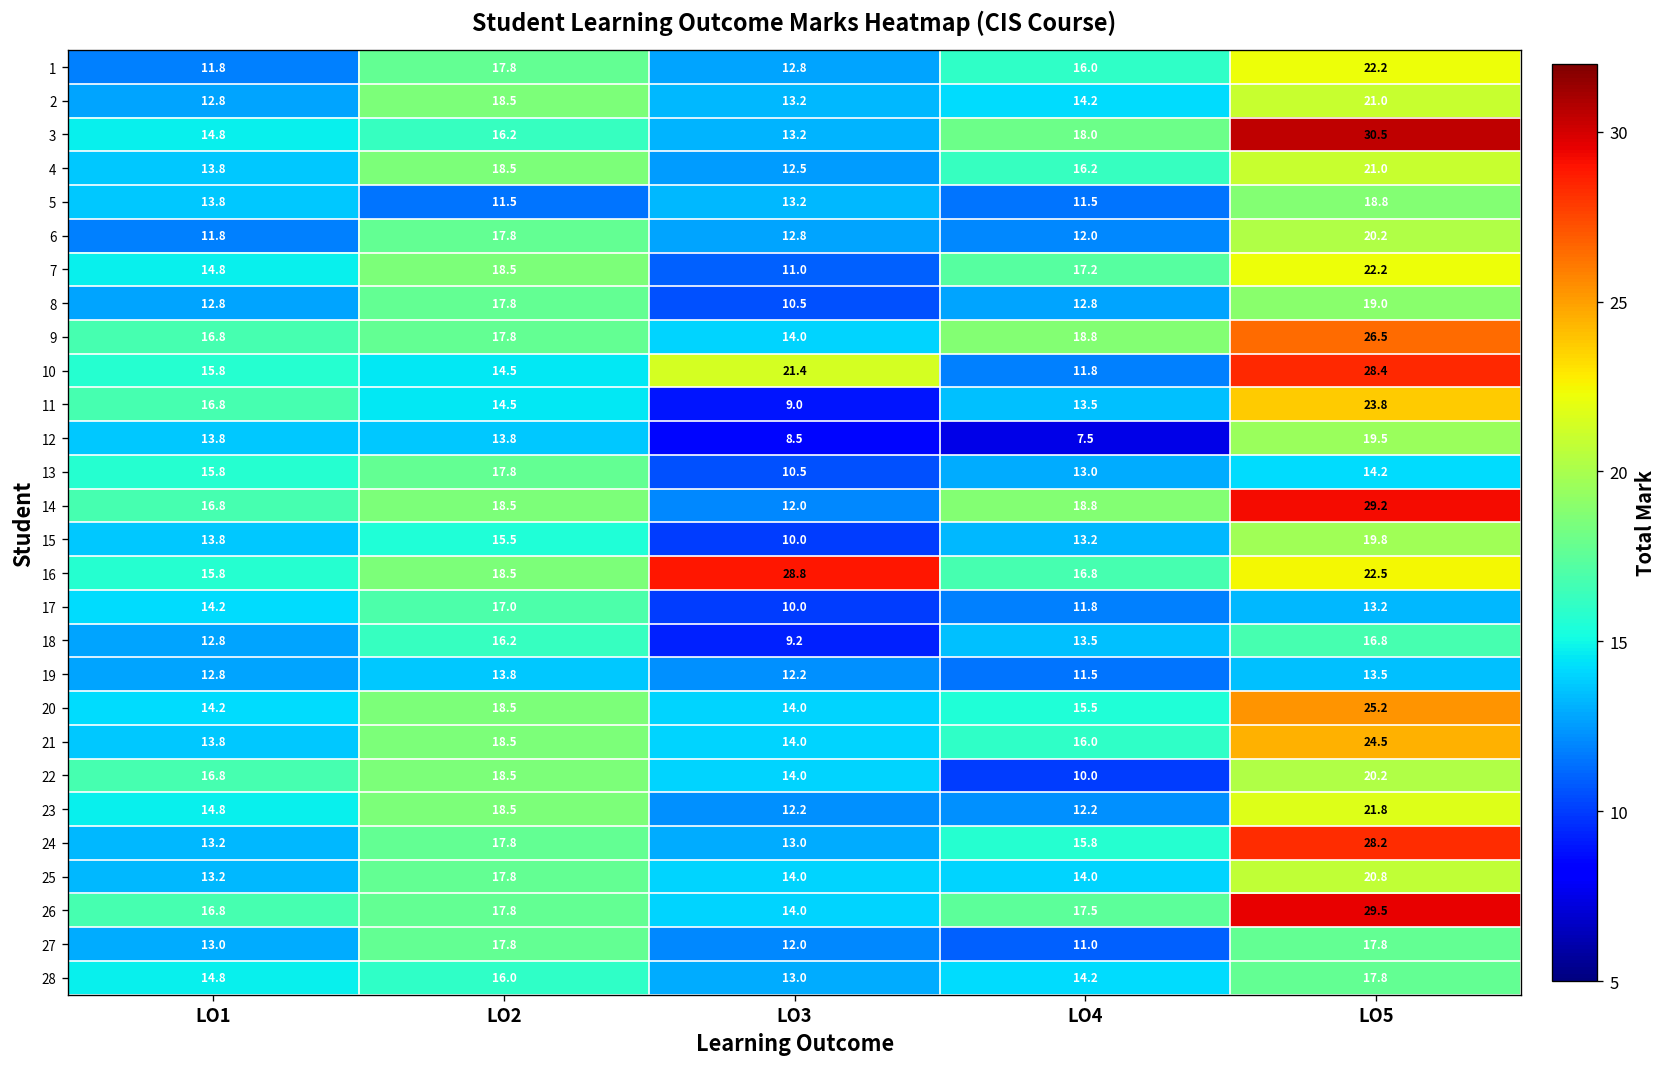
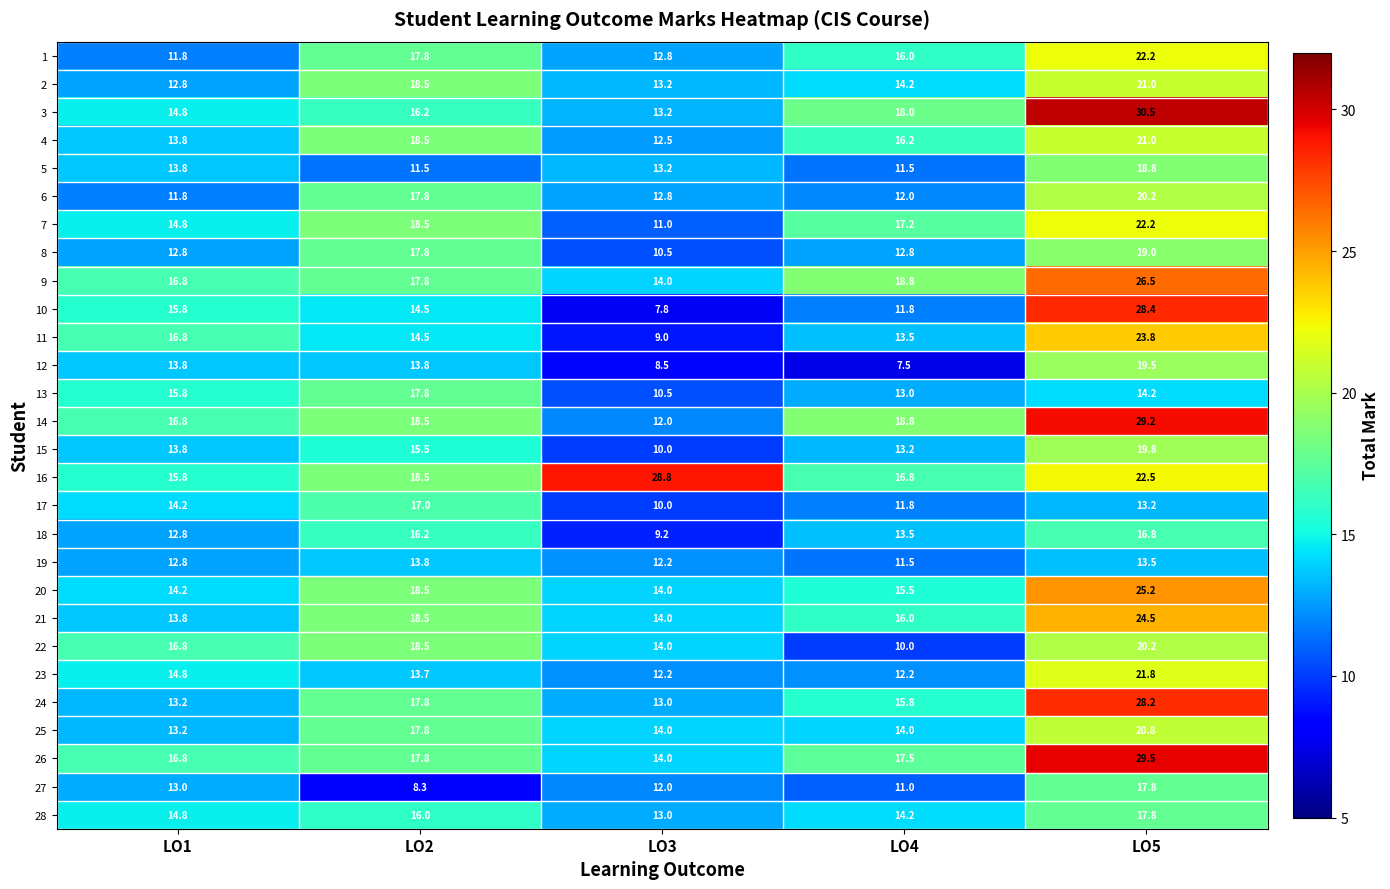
10, LO3: 21.4 -> 7.8
23, LO2: 18.5 -> 13.7
27, LO2: 17.8 -> 8.3
